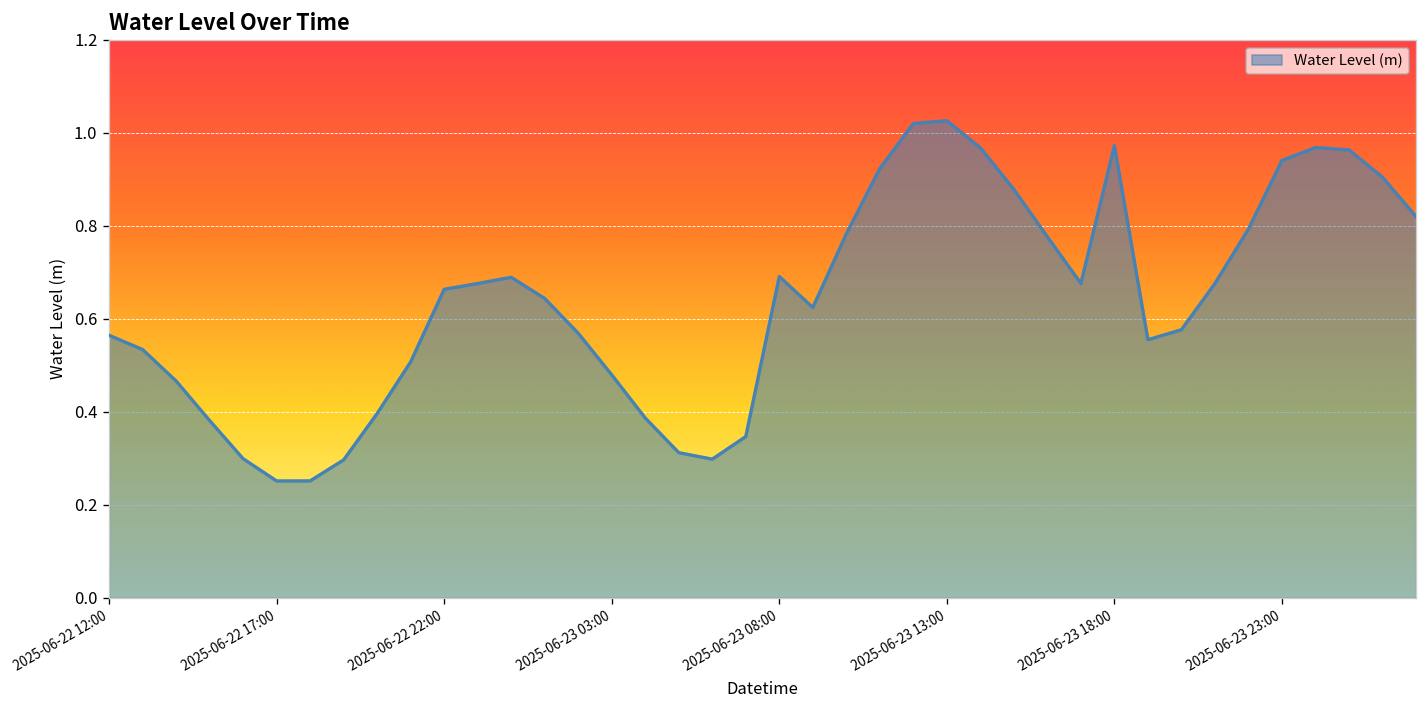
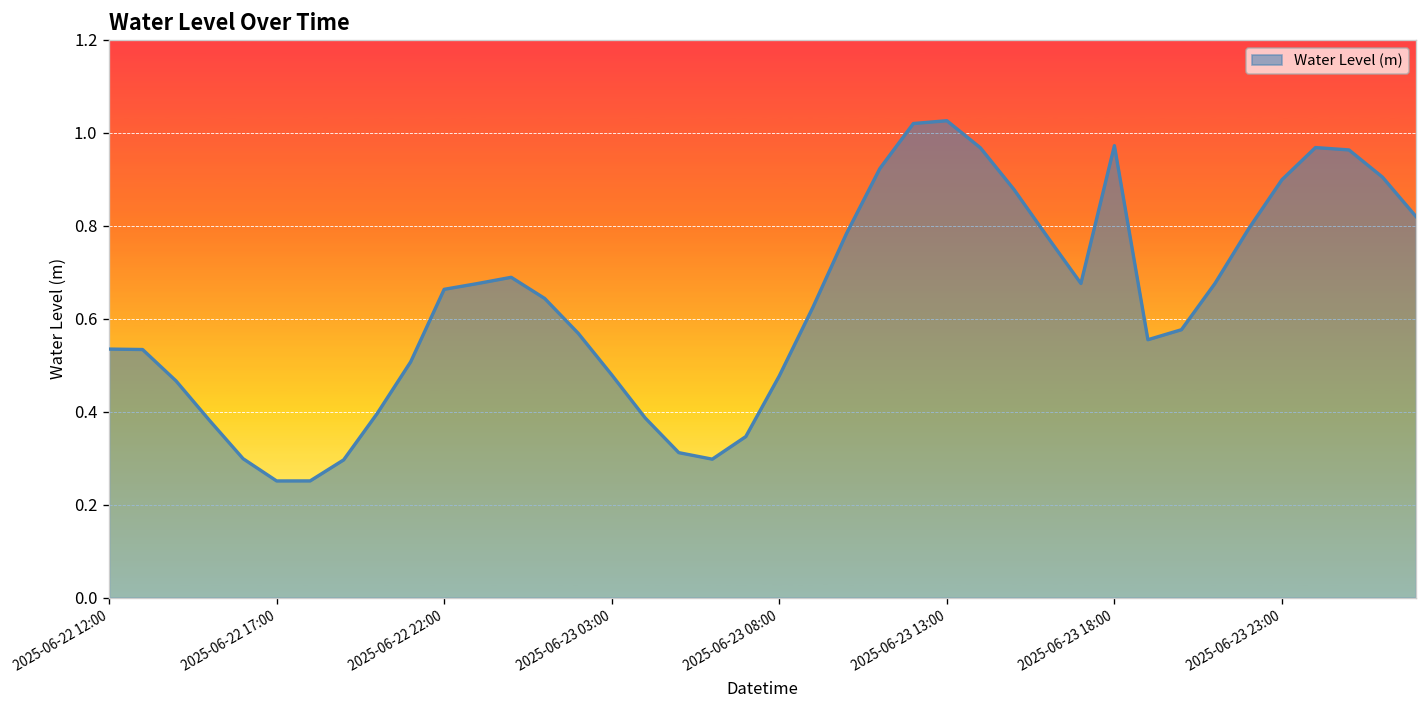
2025-06-22 12:00: 0.56 -> 0.54
2025-06-23 08:00: 0.69 -> 0.48
2025-06-23 23:00: 0.94 -> 0.90
